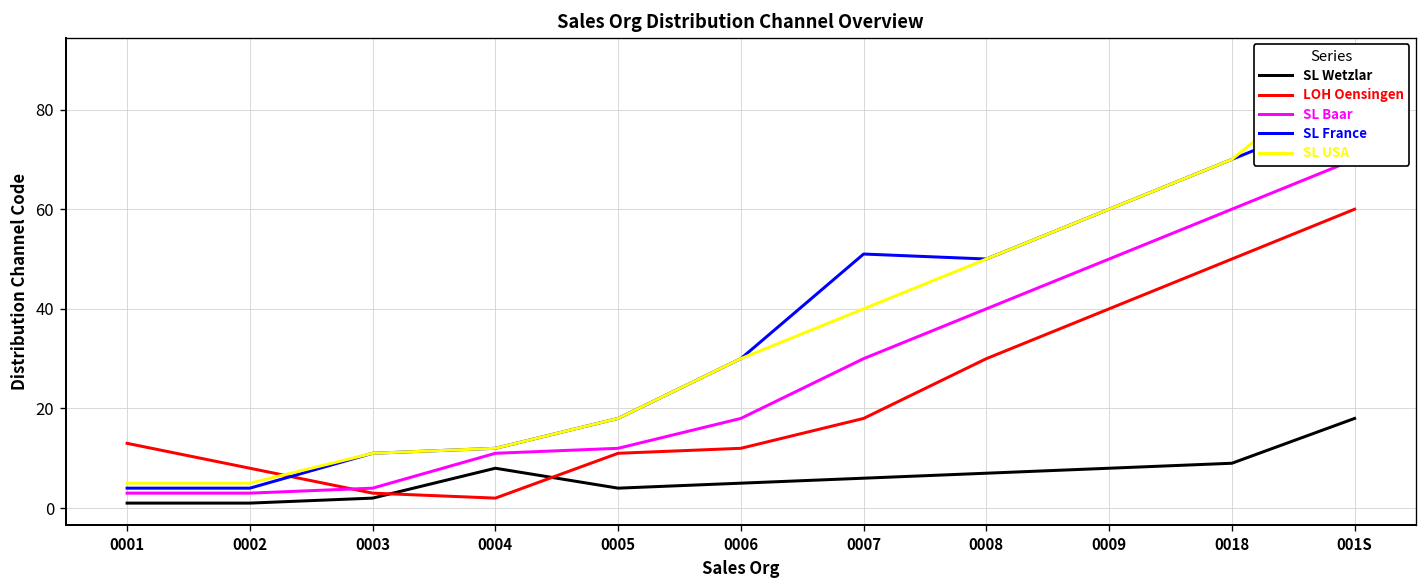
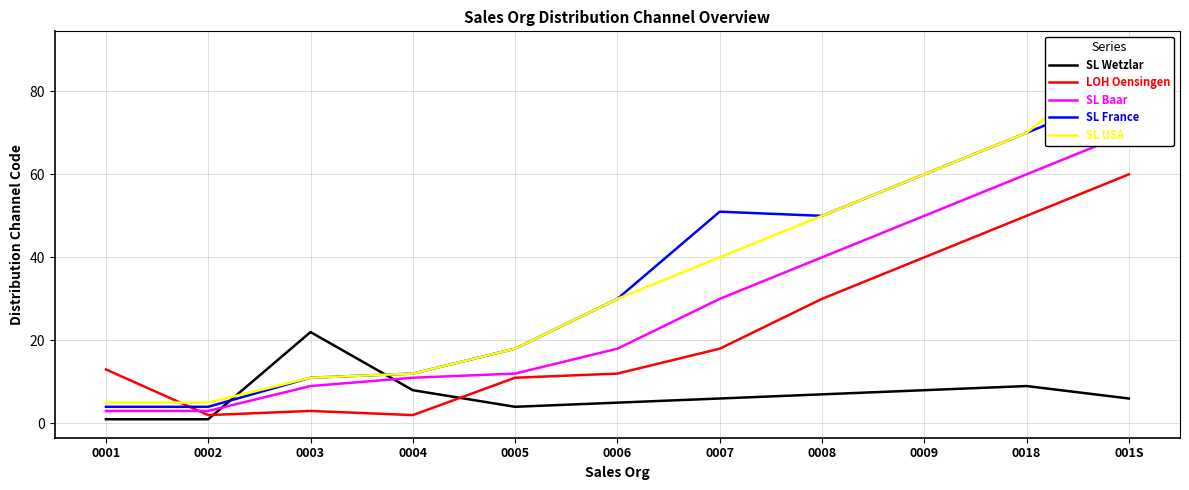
LOH Oensingen, 0002: 8 -> 2
SL Wetzlar, 0003: 2 -> 22
SL Baar, 0003: 4 -> 9
SL Wetzlar, 001S: 18 -> 6
